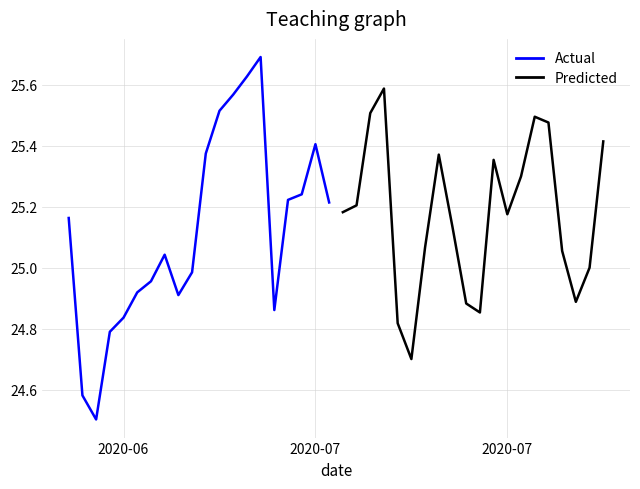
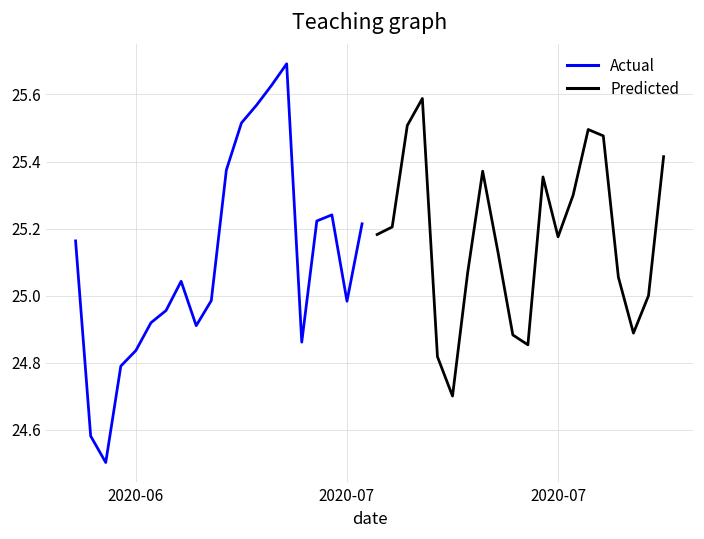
Actual, 2020-07: 25.41 -> 24.98
